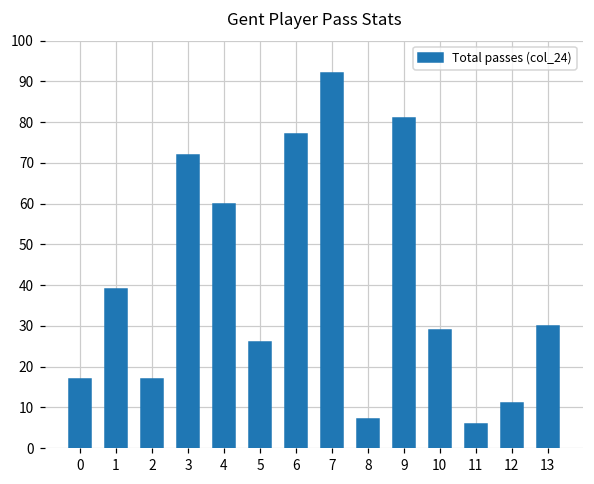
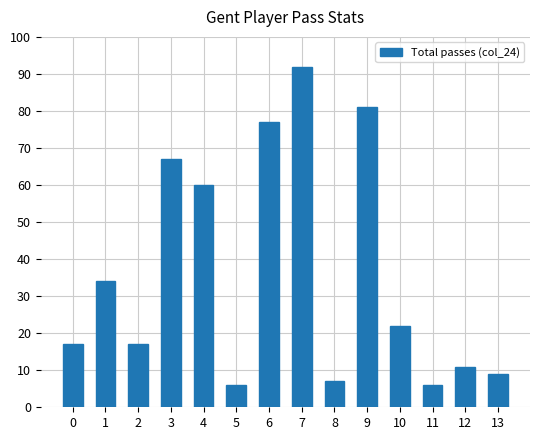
1: 39 -> 34
3: 72 -> 67
5: 26 -> 6
10: 29 -> 22
13: 30 -> 9
